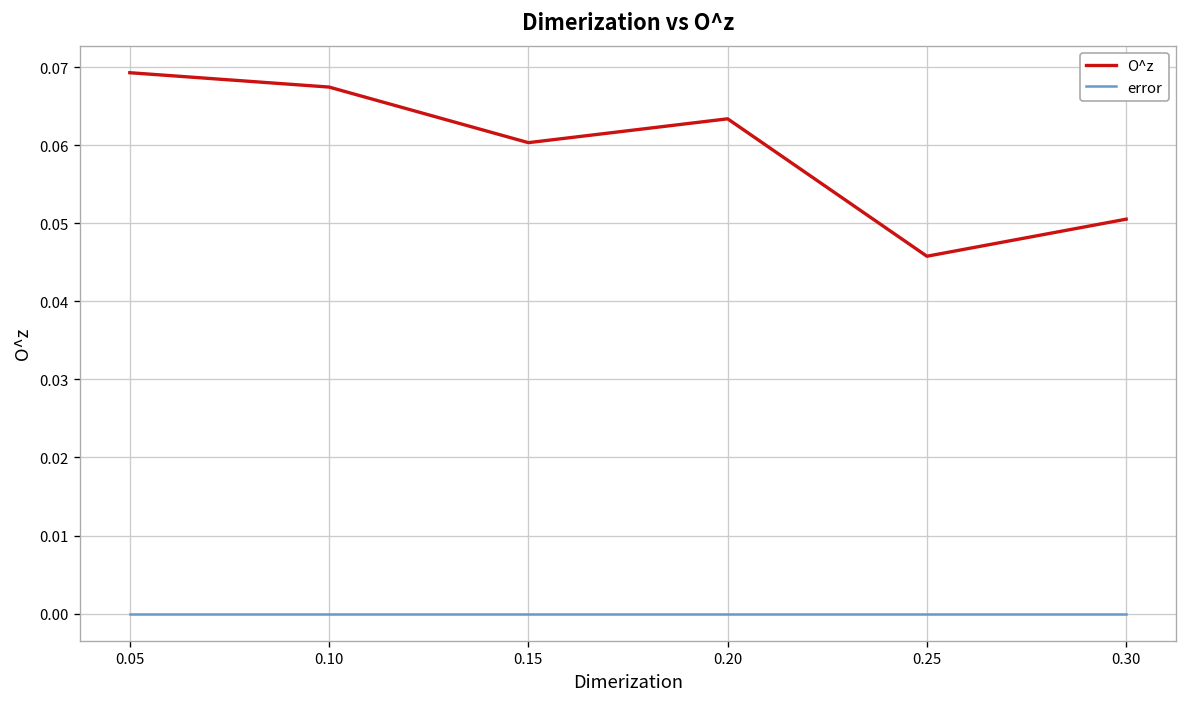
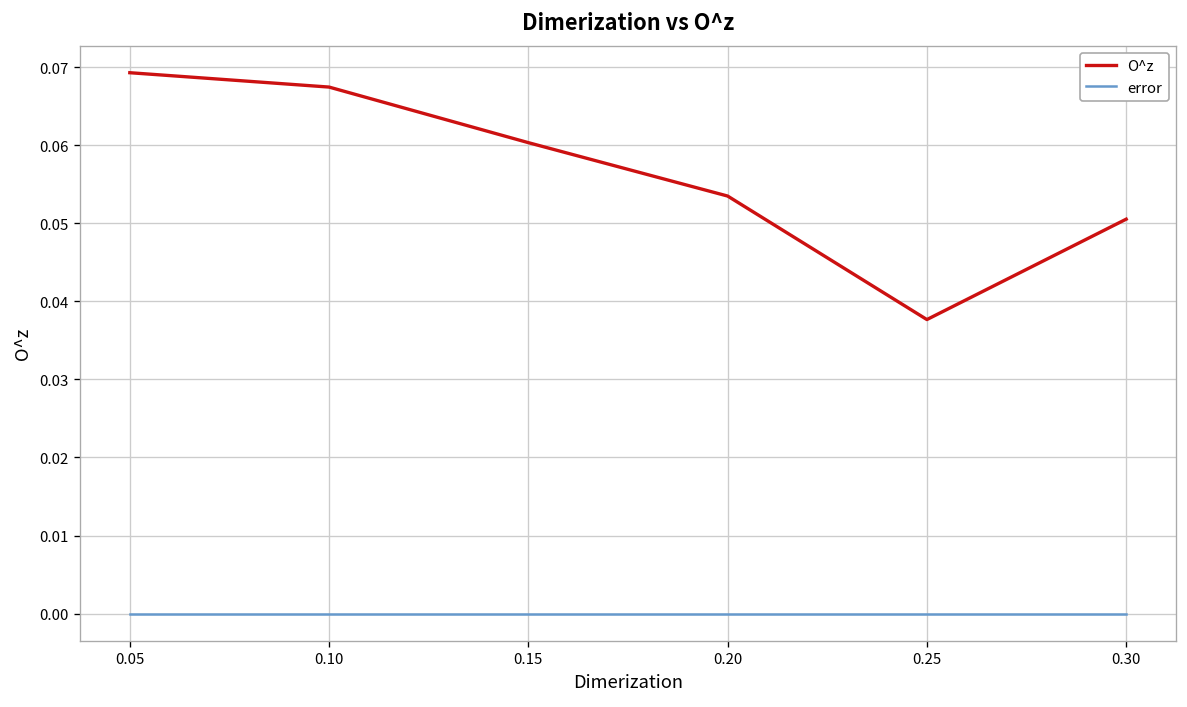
O^z, 0.20: 0.063 -> 0.053
O^z, 0.25: 0.046 -> 0.038
